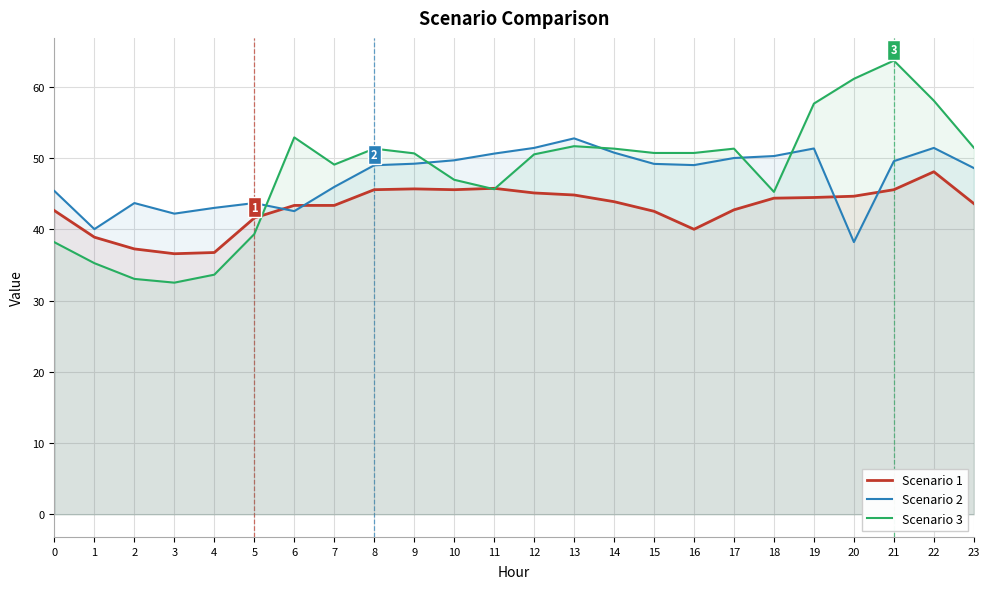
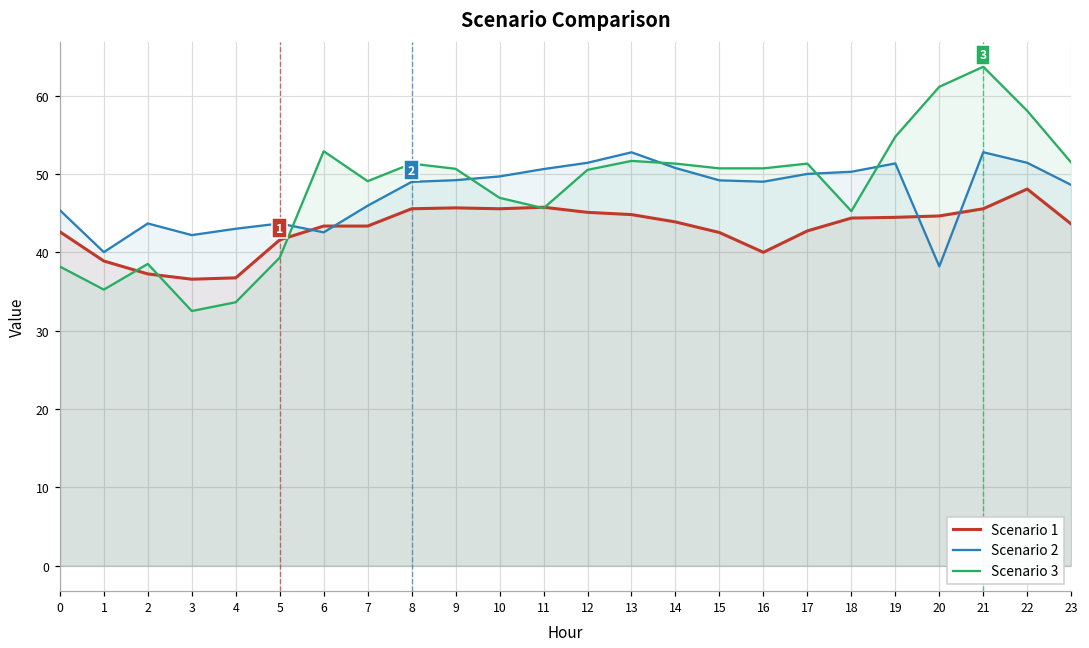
Scenario 3, 2: 33 -> 39
Scenario 3, 19: 58 -> 55
Scenario 2, 21: 50 -> 53
